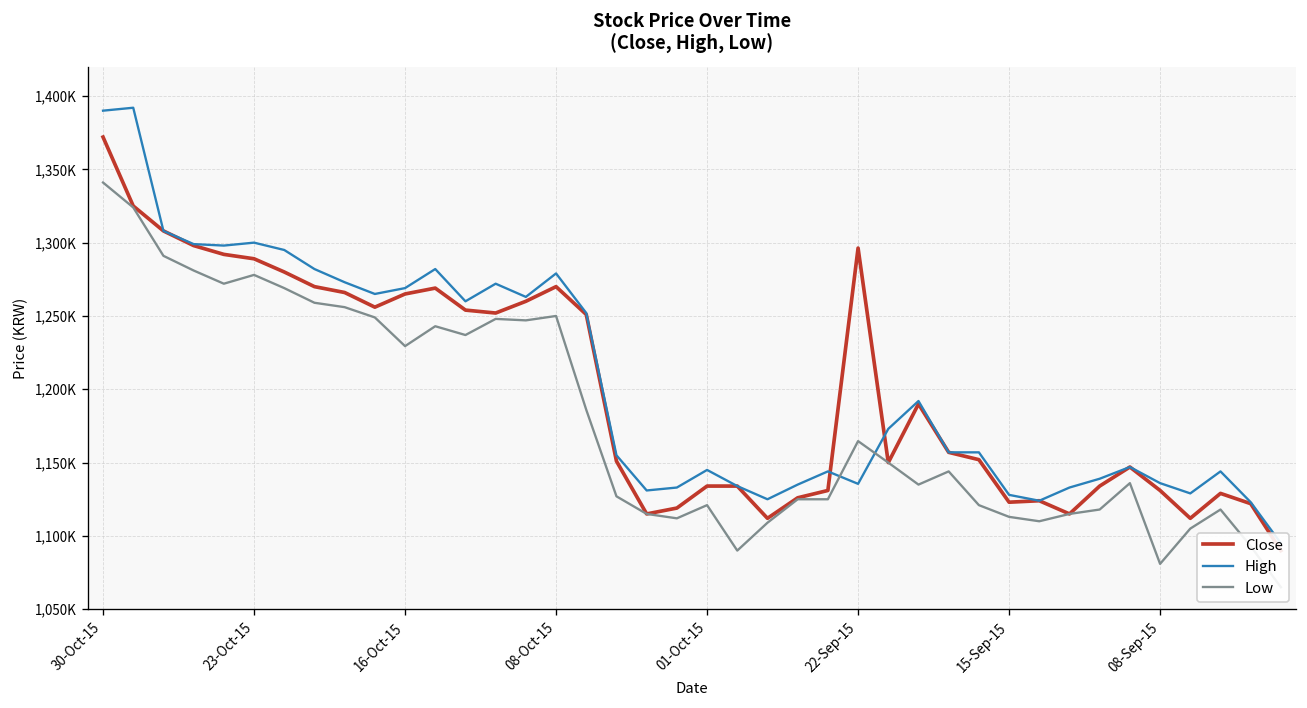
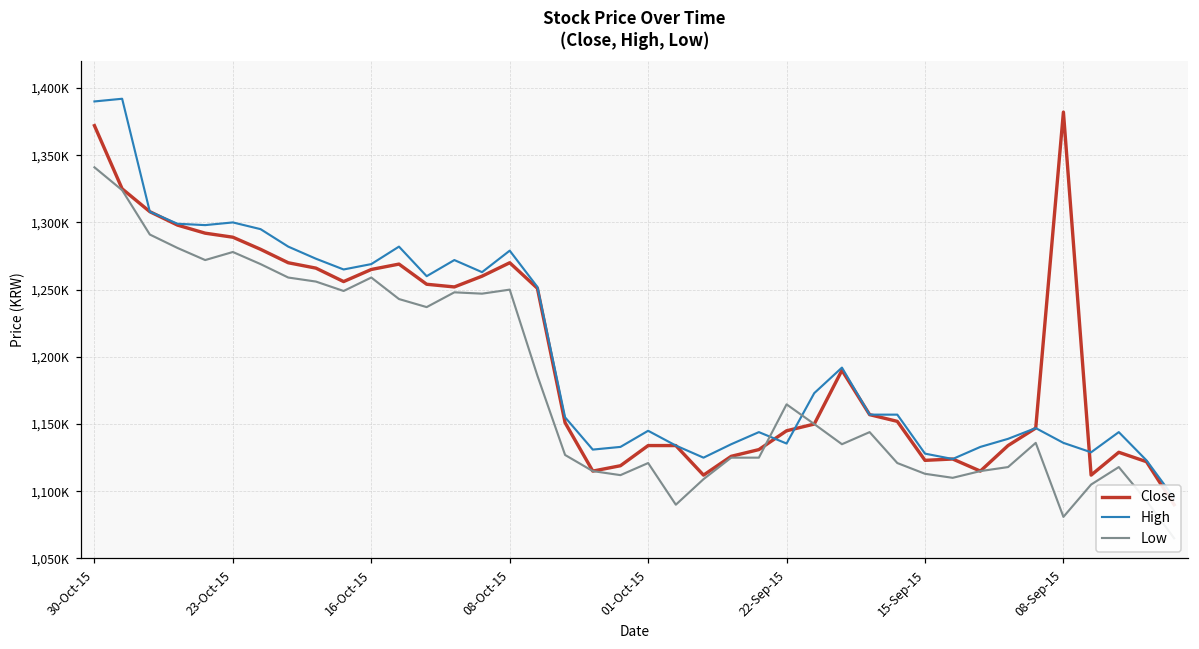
Low, 16-Oct-15: 1,229,000 -> 1,259,000
Close, 22-Sep-15: 1,296,000 -> 1,145,000
Close, 08-Sep-15: 1,131,000 -> 1,382,000
